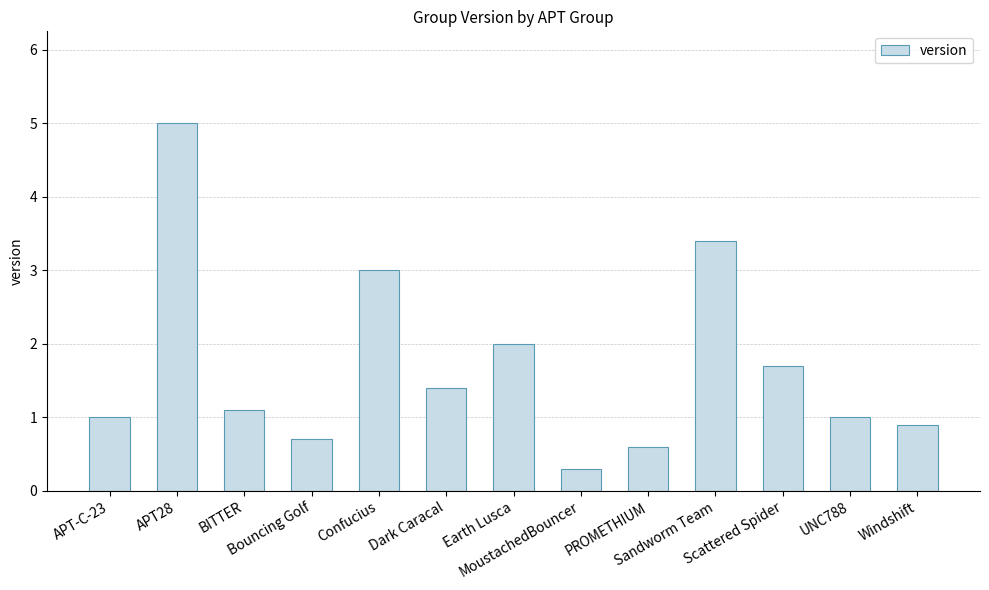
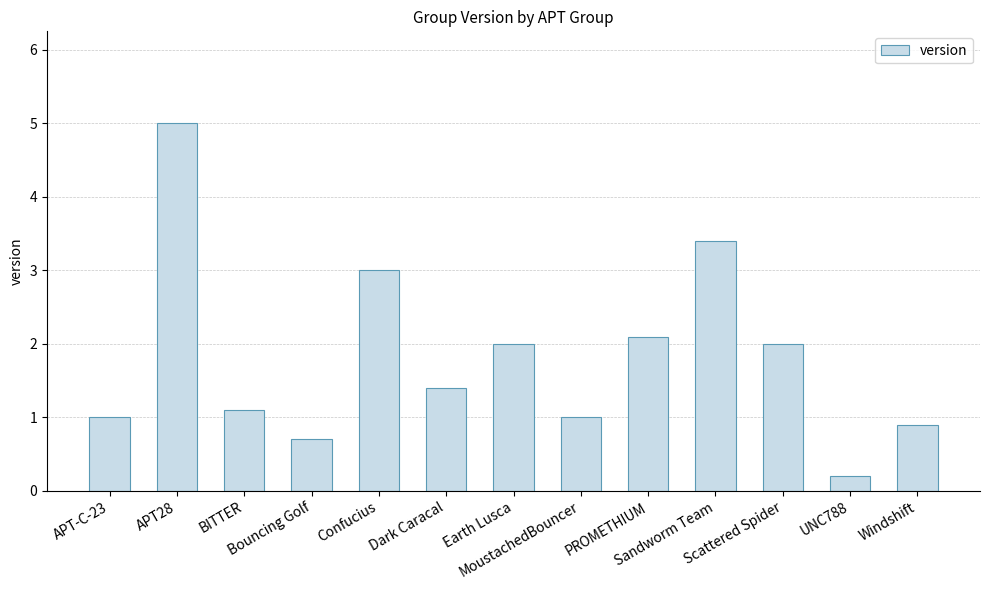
MoustachedBouncer: 0.3 -> 1.0
PROMETHIUM: 0.6 -> 2.1
Scattered Spider: 1.7 -> 2.0
UNC788: 1.0 -> 0.2
